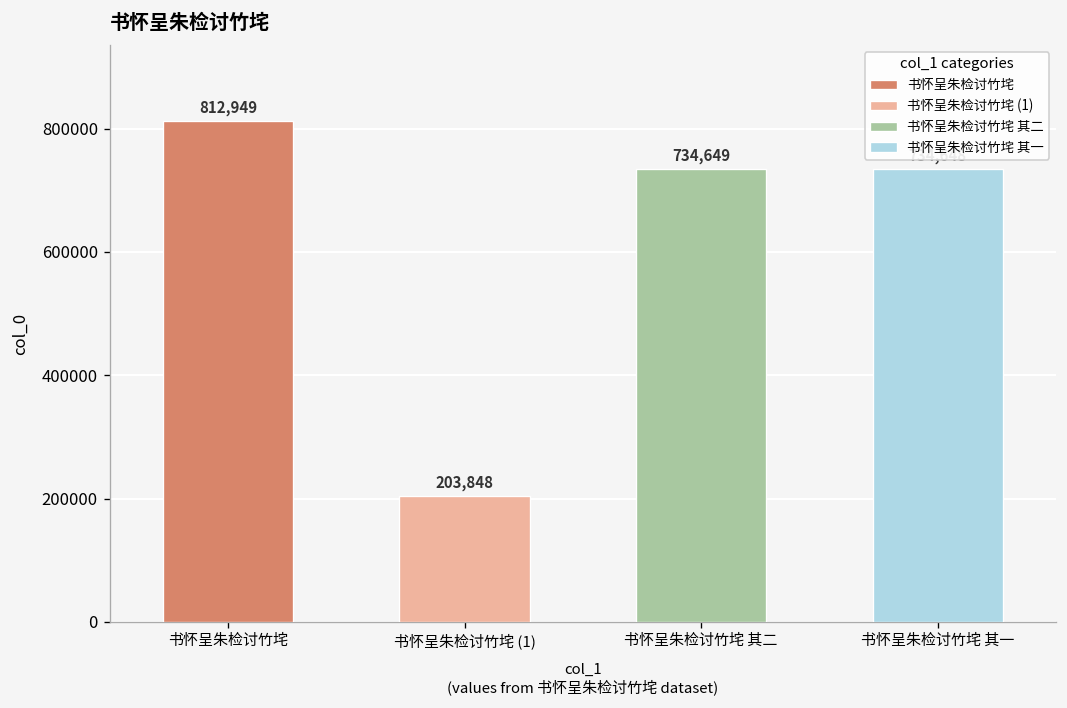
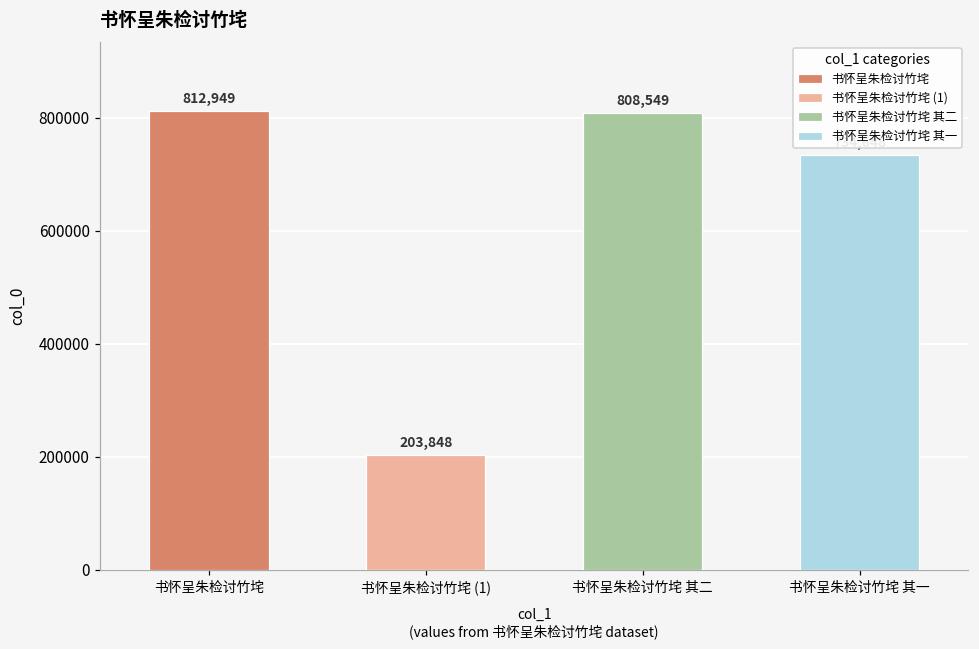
书怀呈朱检讨竹垞 其二: 734,649 -> 808,549
